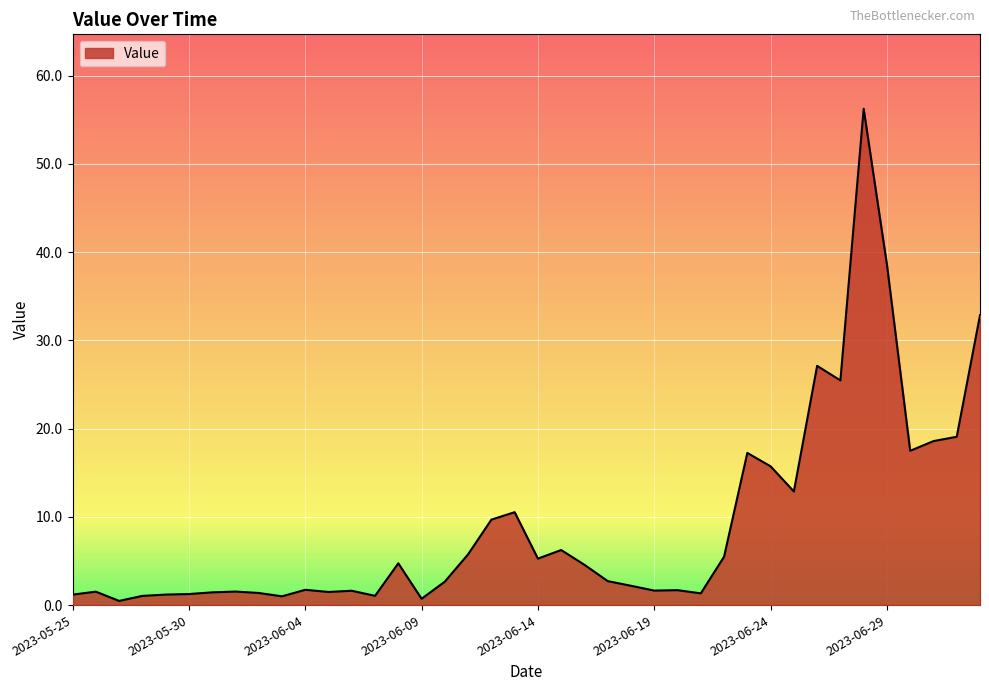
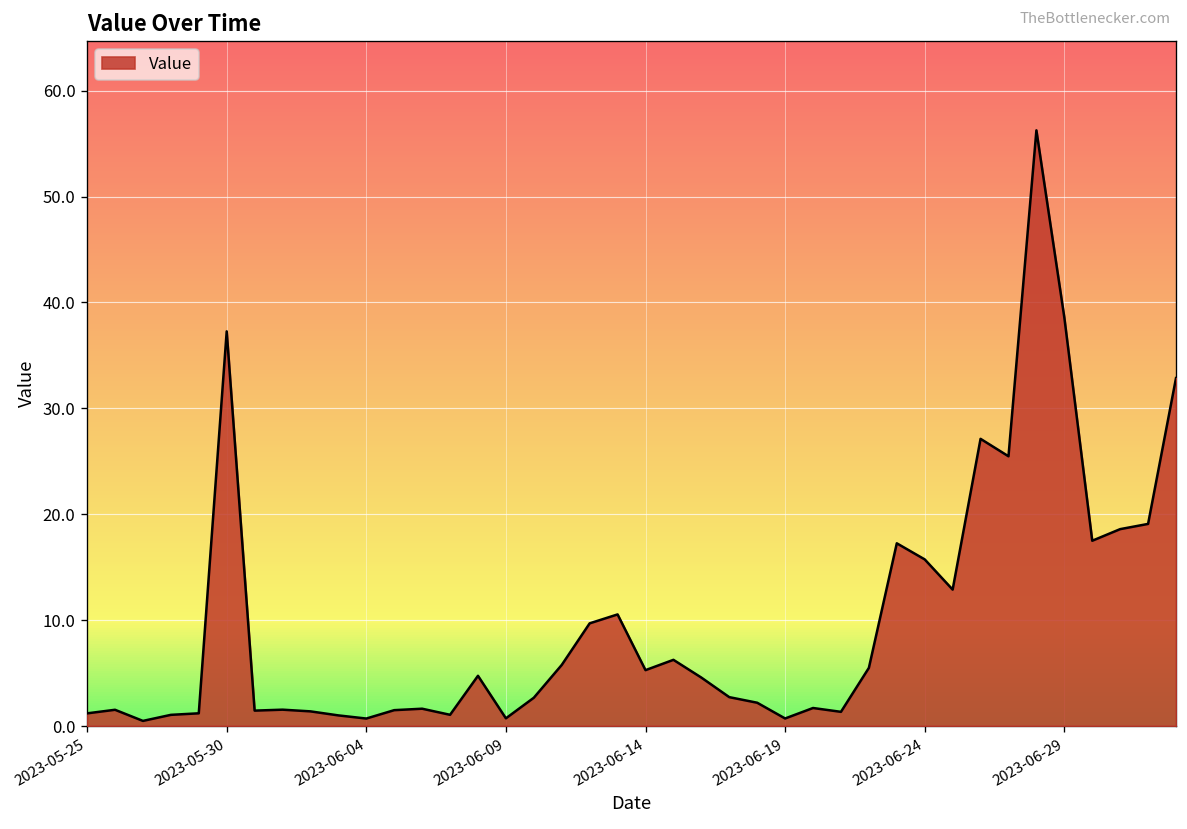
2023-05-30: 1 -> 37
2023-06-04: 2 -> 1
2023-06-19: 2 -> 1
